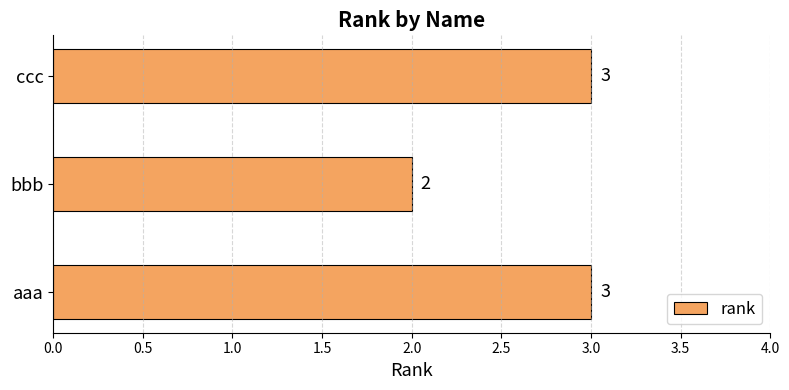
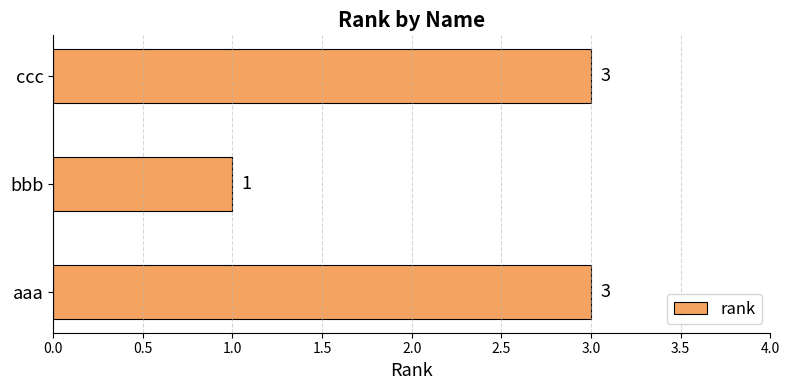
bbb: 2 -> 1
